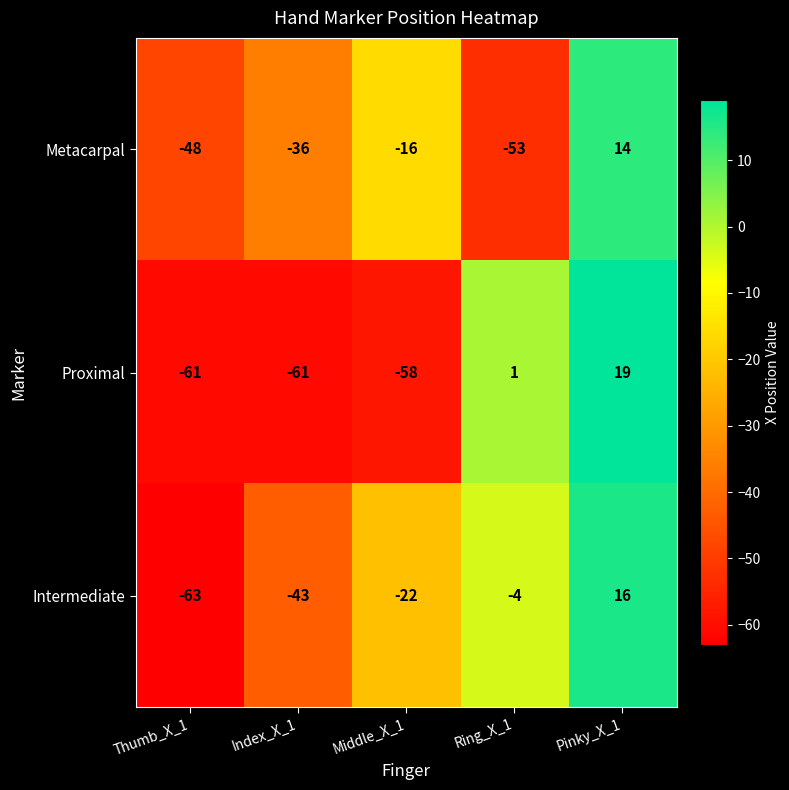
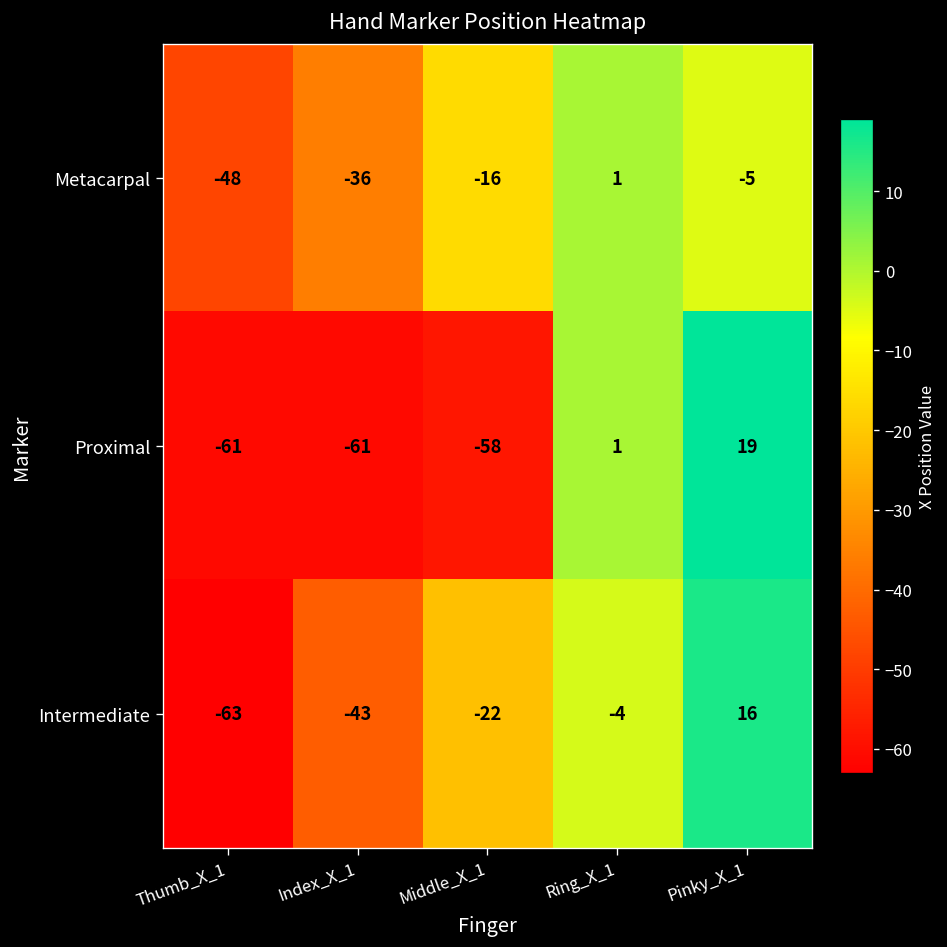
Metacarpal, Ring_X_1: -53 -> 1
Metacarpal, Pinky_X_1: 14 -> -5
